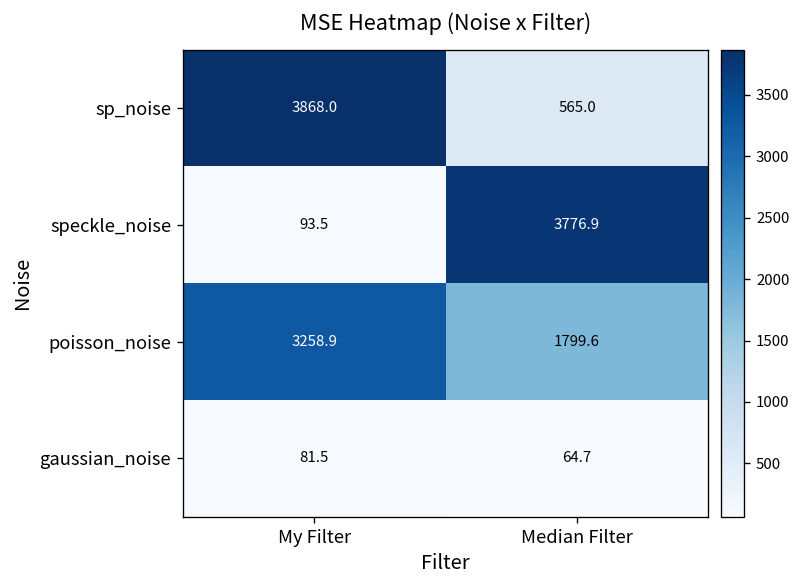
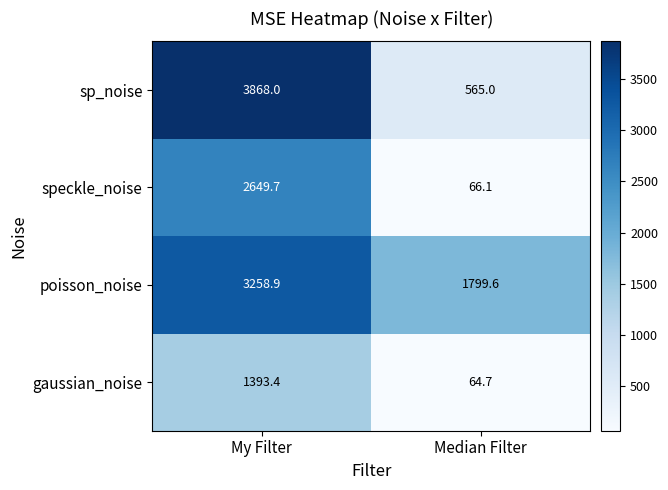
speckle_noise, My Filter: 93.5 -> 2649.7
speckle_noise, Median Filter: 3776.9 -> 66.1
gaussian_noise, My Filter: 81.5 -> 1393.4
